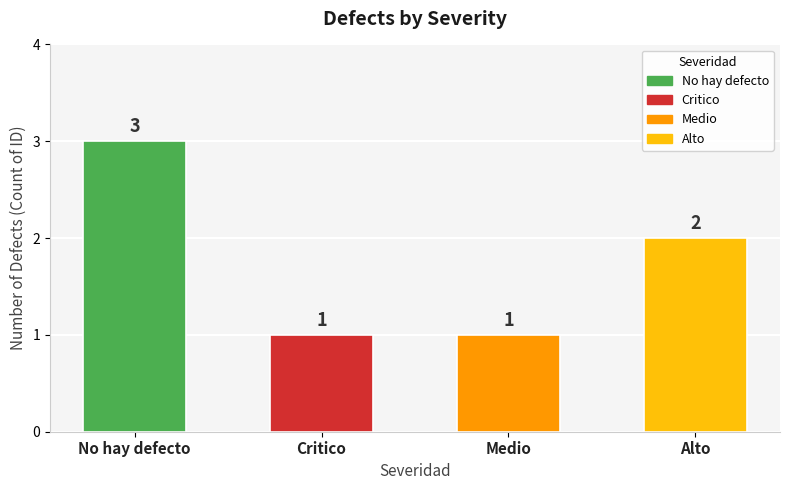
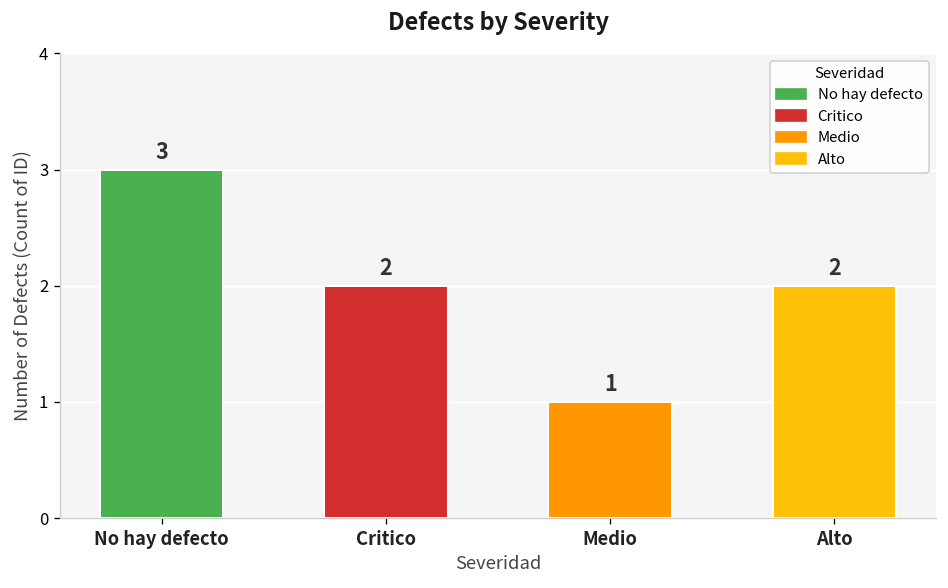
Critico: 1 -> 2
